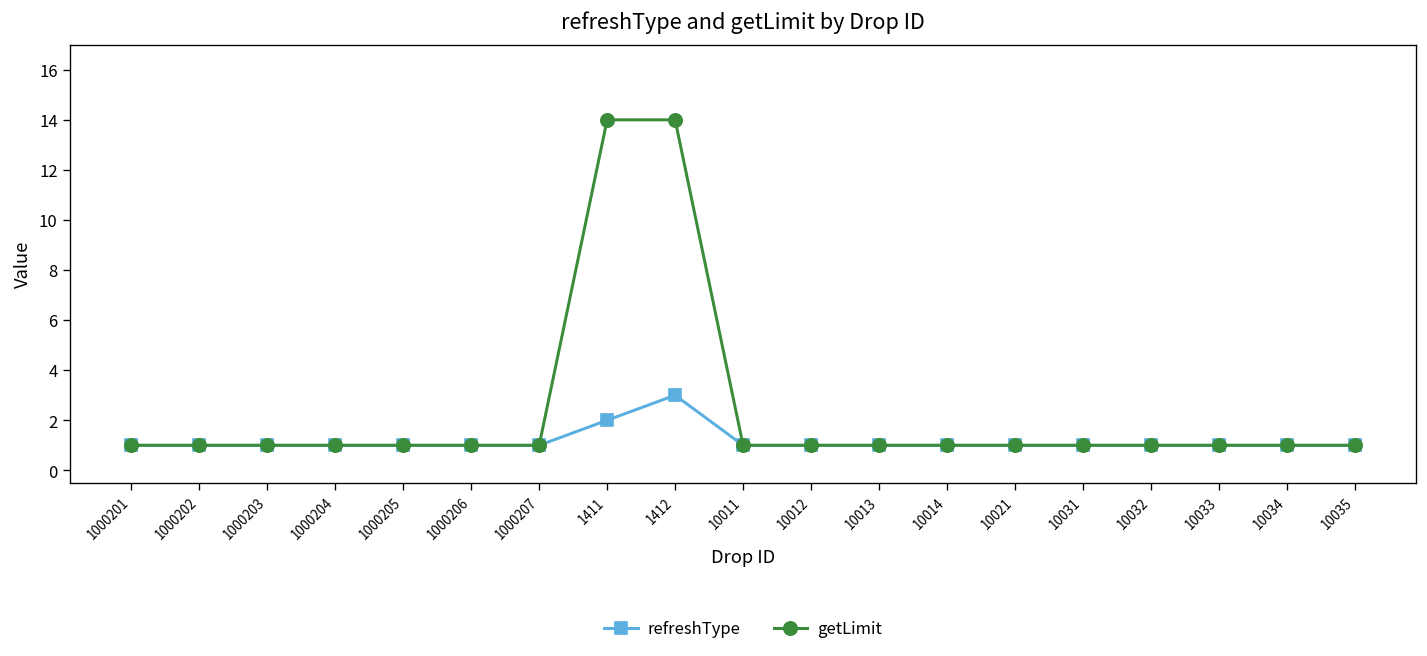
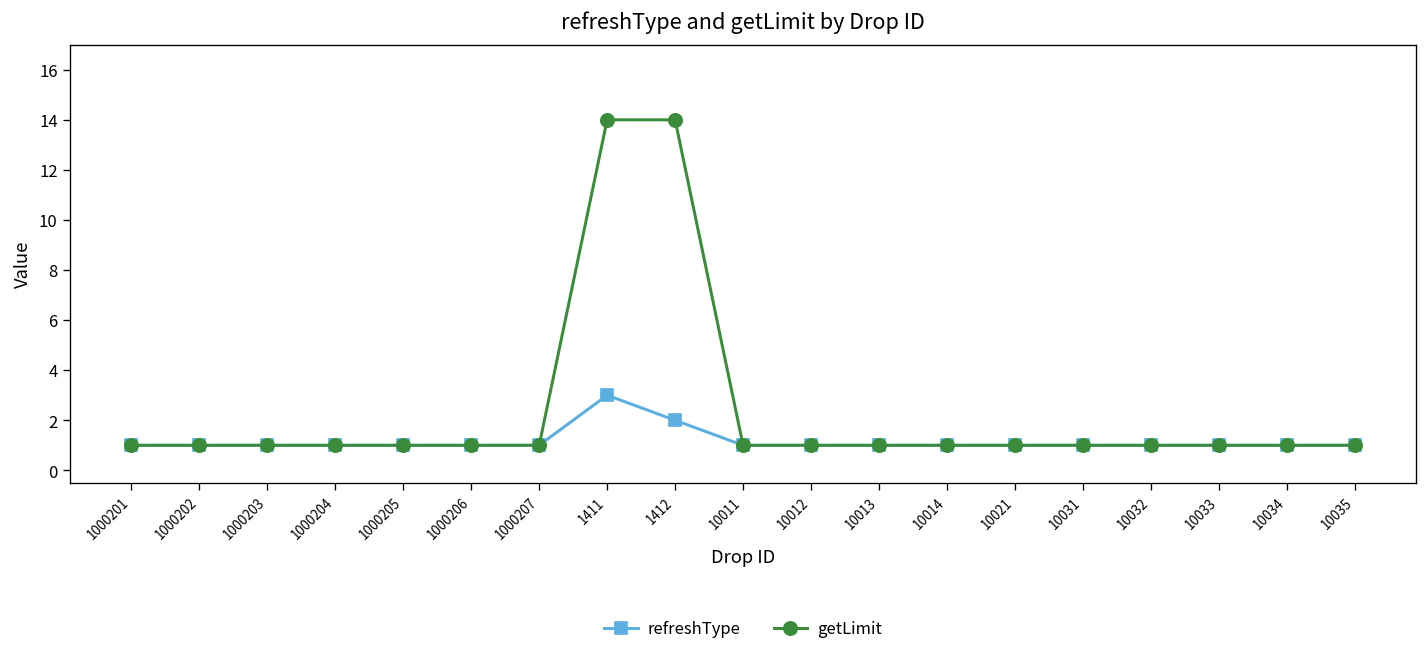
refreshType, 1411: 2 -> 3
refreshType, 1412: 3 -> 2
